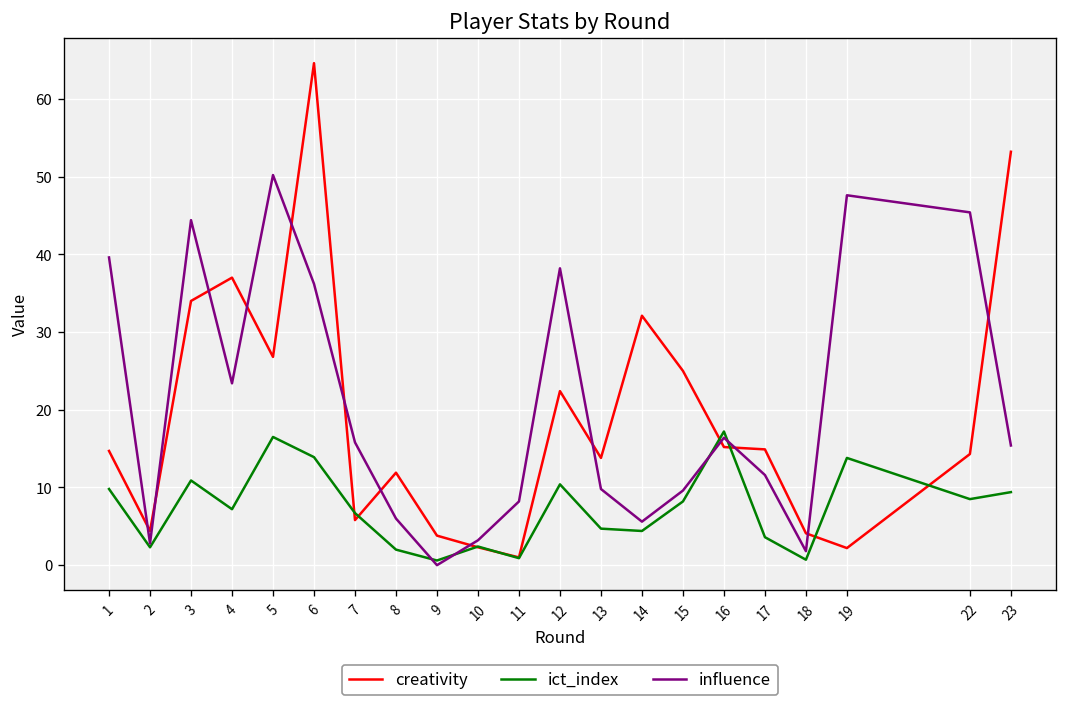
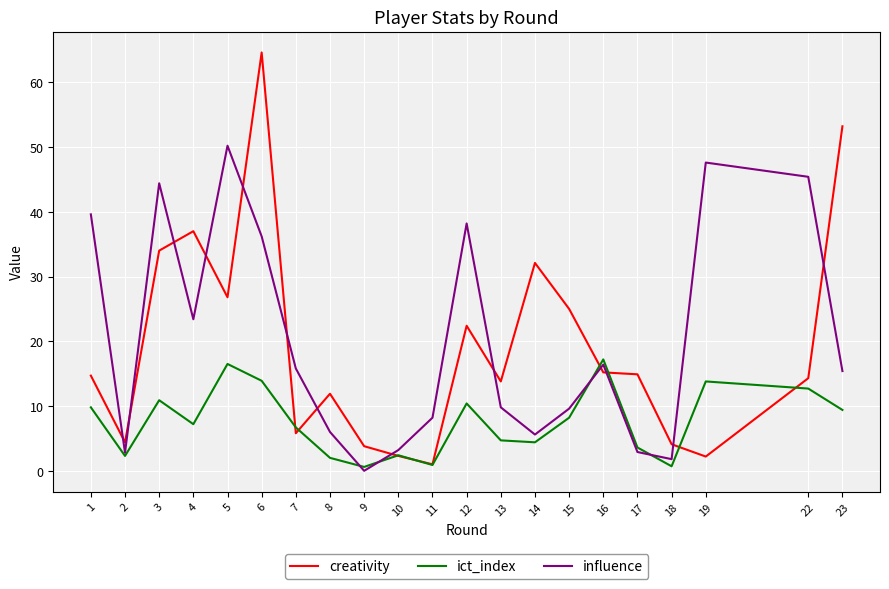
influence, 17: 12 -> 3
ict_index, 22: 9 -> 13
